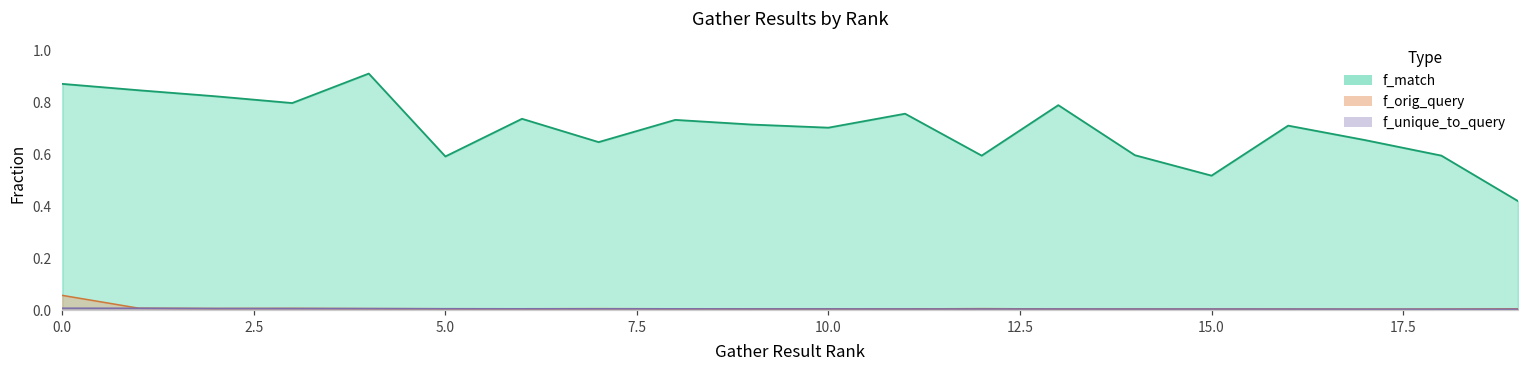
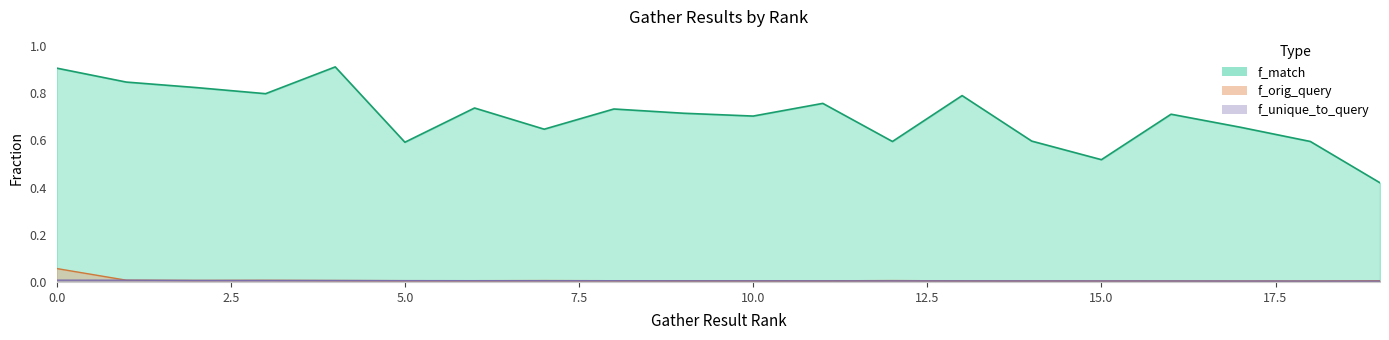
f_match, 0.0: 0.87 -> 0.91
